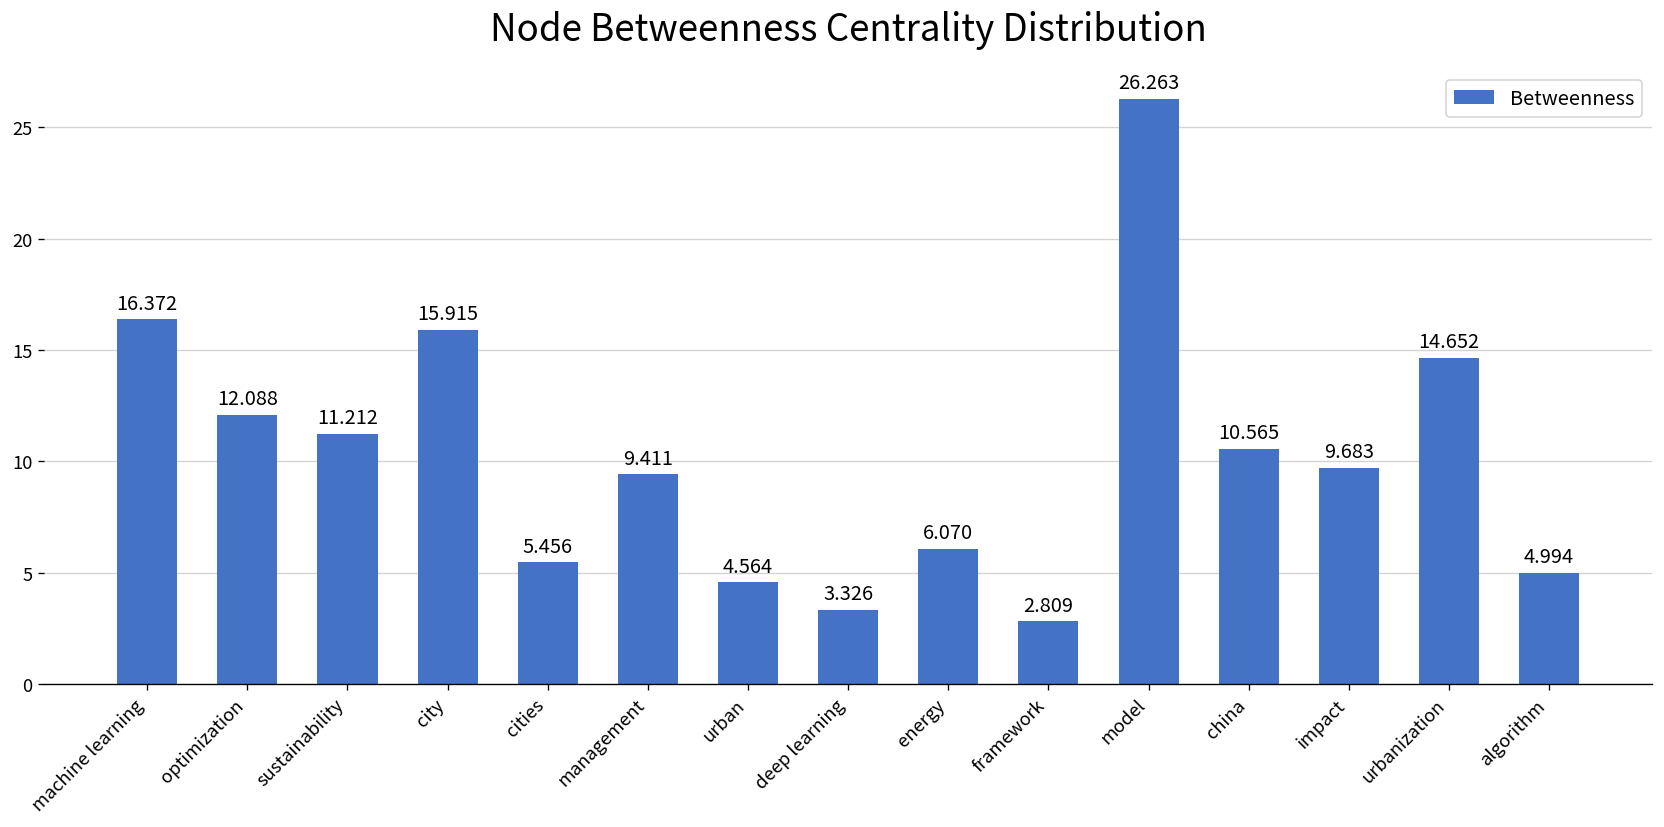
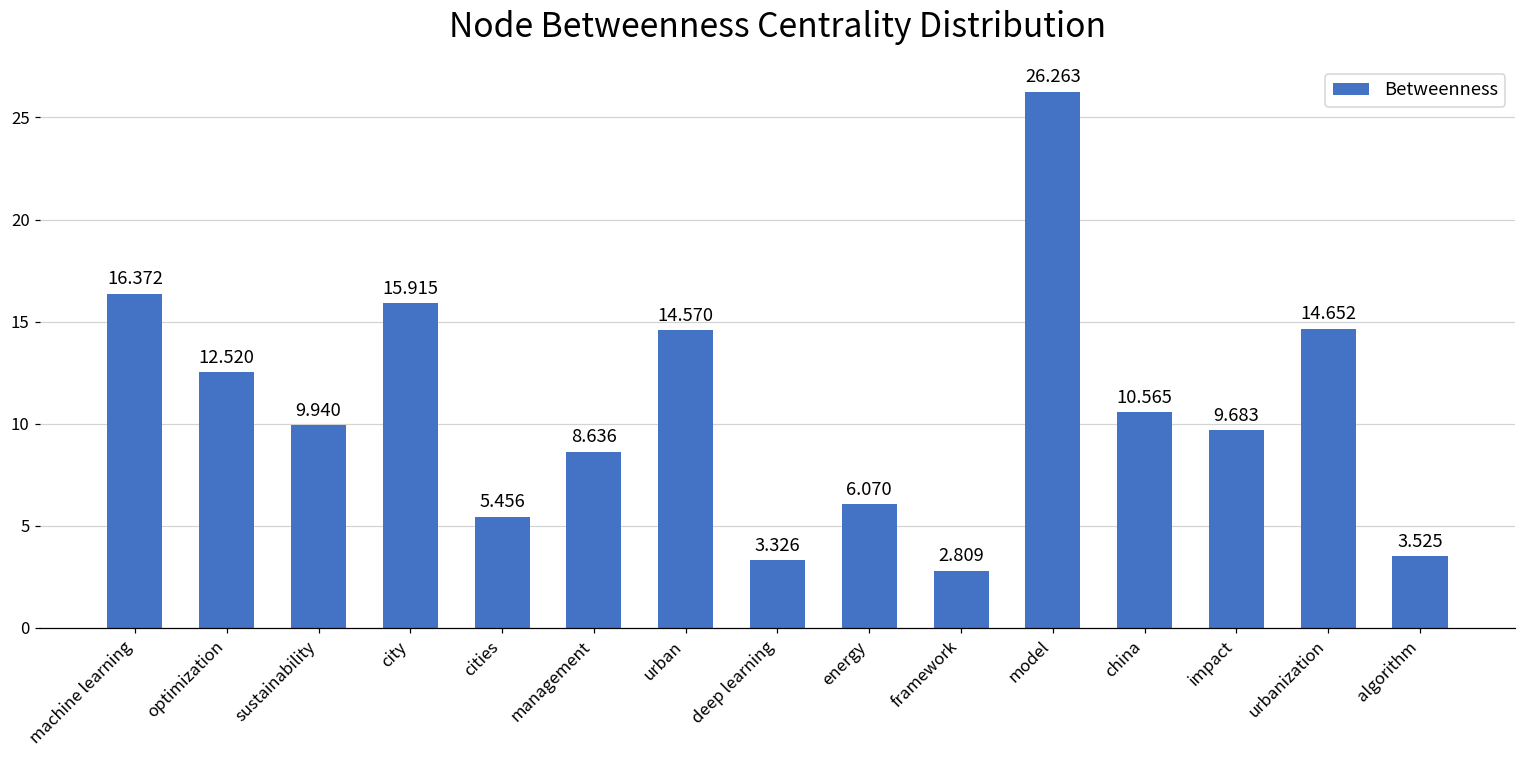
optimization: 12.088 -> 12.520
sustainability: 11.212 -> 9.940
management: 9.411 -> 8.636
urban: 4.564 -> 14.570
algorithm: 4.994 -> 3.525
